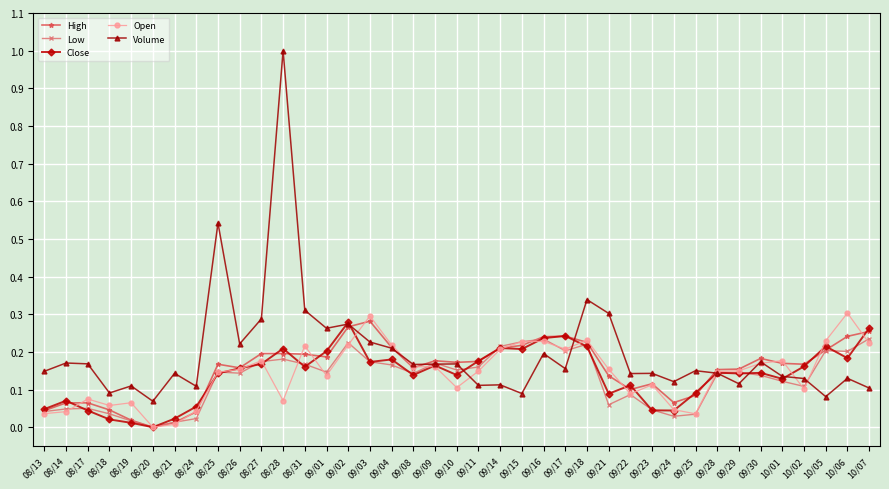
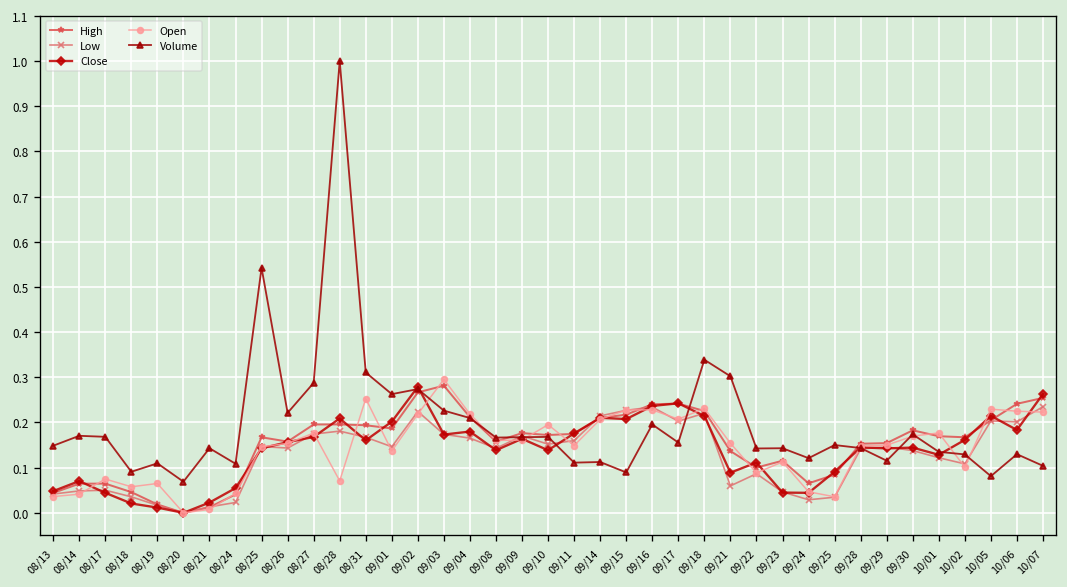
Open, 08/31: 0.22 -> 0.25
Open, 09/10: 0.11 -> 0.20
Open, 10/06: 0.30 -> 0.22
